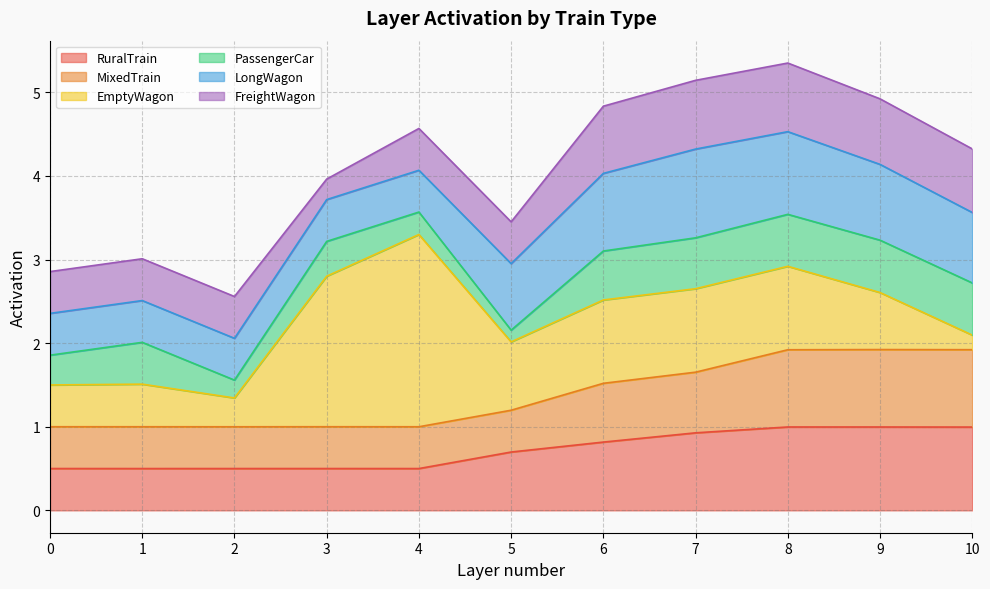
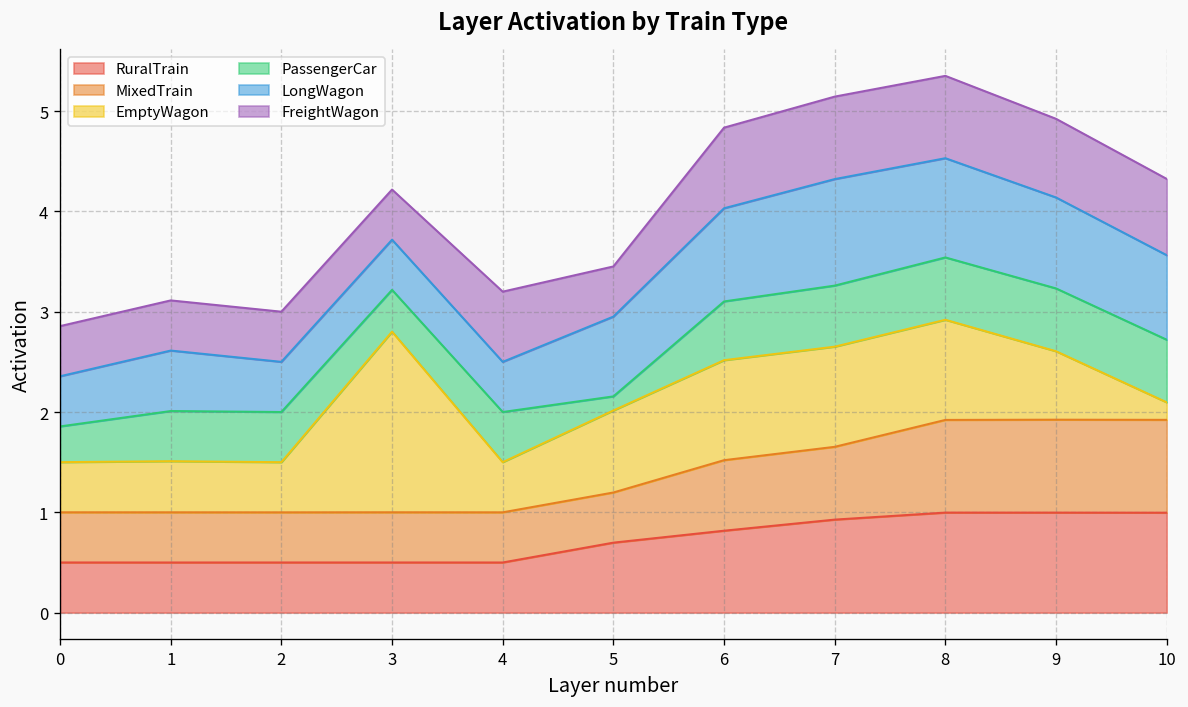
LongWagon, 1: 0.5 -> 0.6
EmptyWagon, 2: 0.3 -> 0.5
PassengerCar, 2: 0.2 -> 0.5
FreightWagon, 3: 0.2 -> 0.5
EmptyWagon, 4: 2.3 -> 0.5
PassengerCar, 4: 0.3 -> 0.5
FreightWagon, 4: 0.5 -> 0.7
